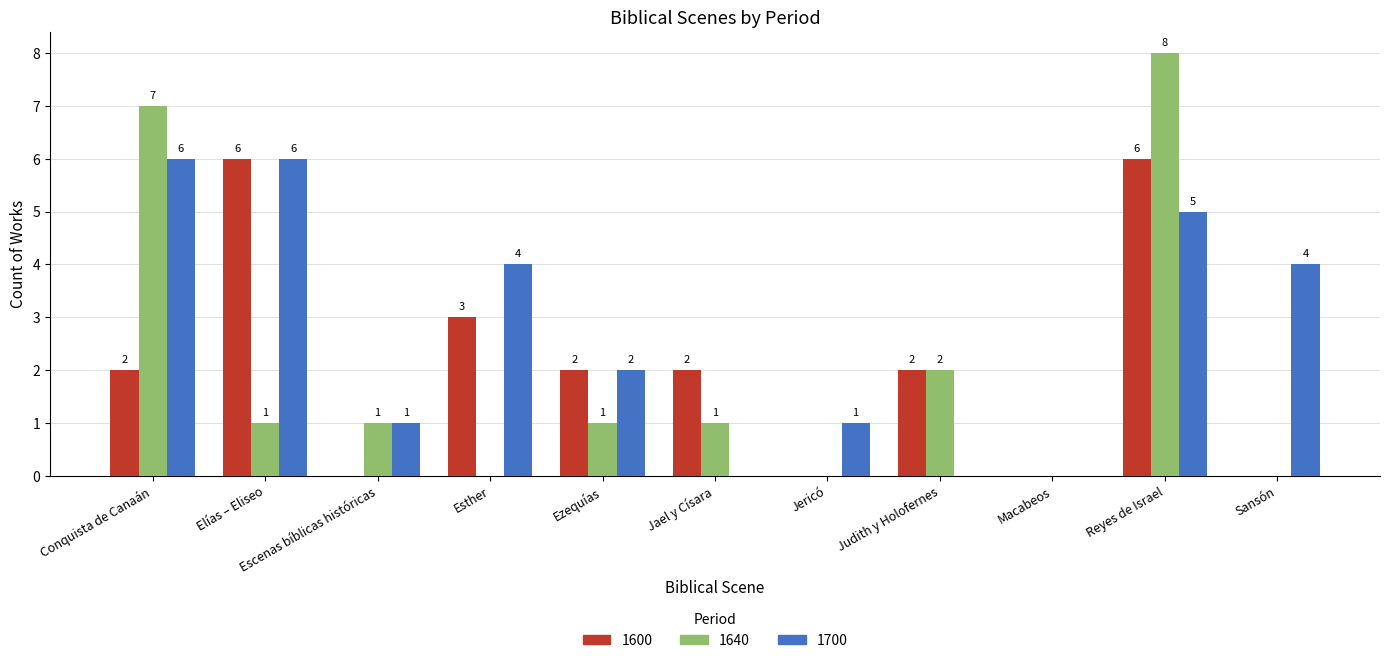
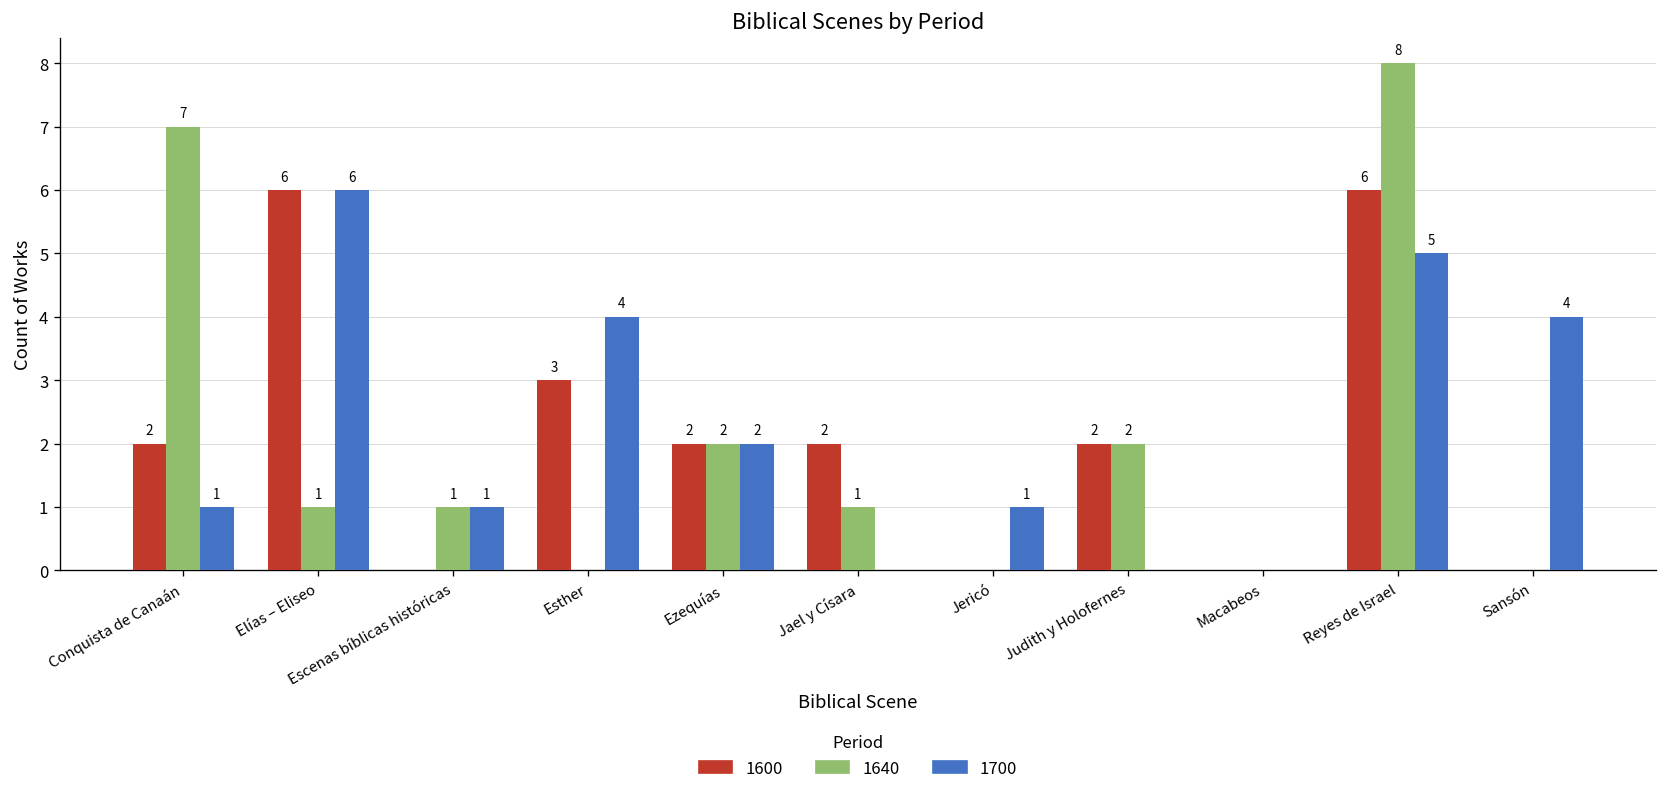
1700, Conquista de Canaán: 6 -> 1
1640, Ezequías: 1 -> 2
